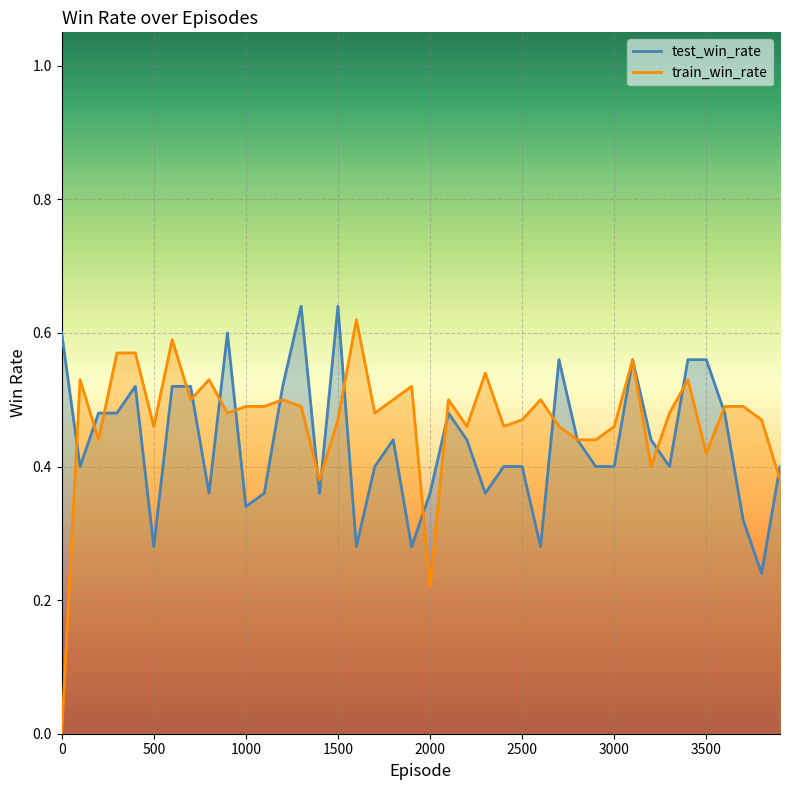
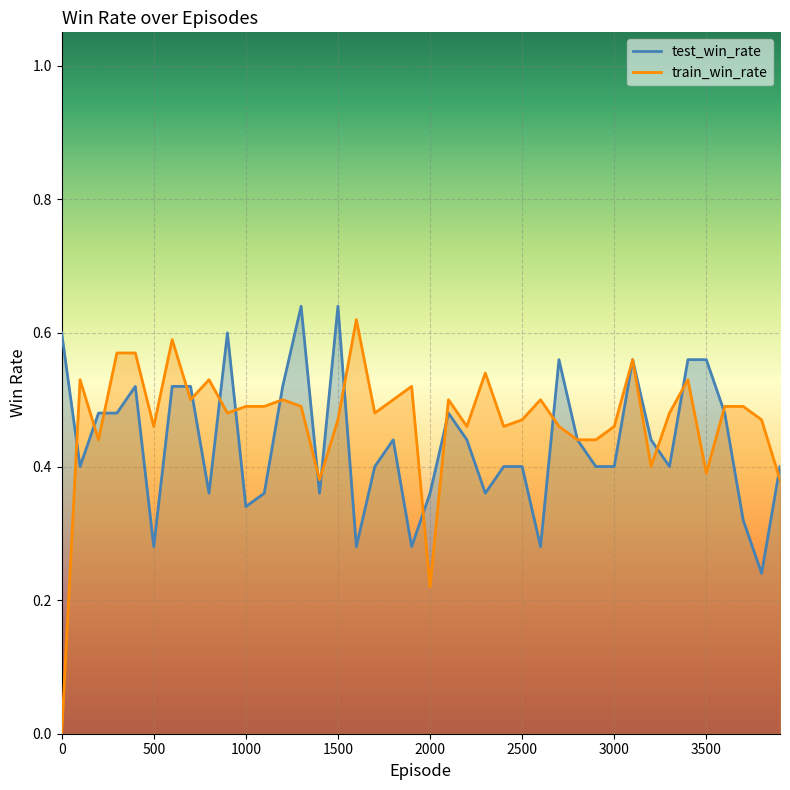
train_win_rate, 3500: 0.42 -> 0.39
